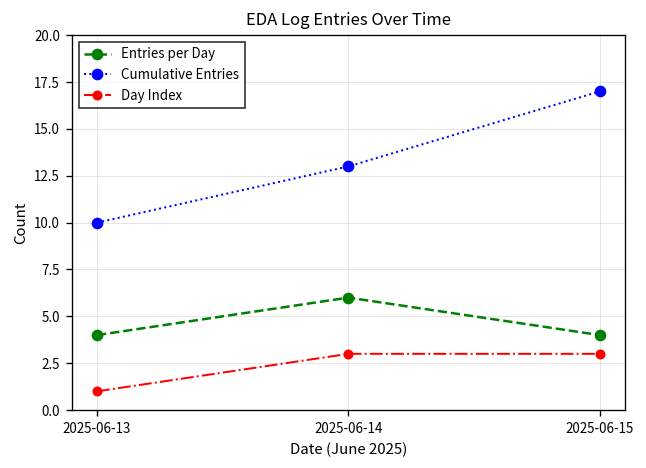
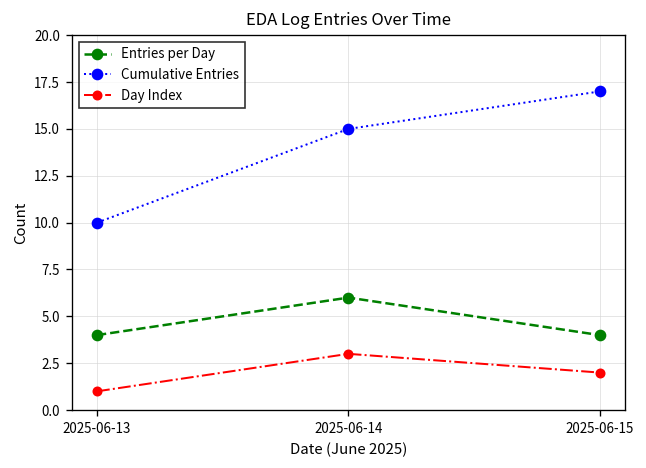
Cumulative Entries, 2025-06-14: 13 -> 15
Day Index, 2025-06-15: 3 -> 2
